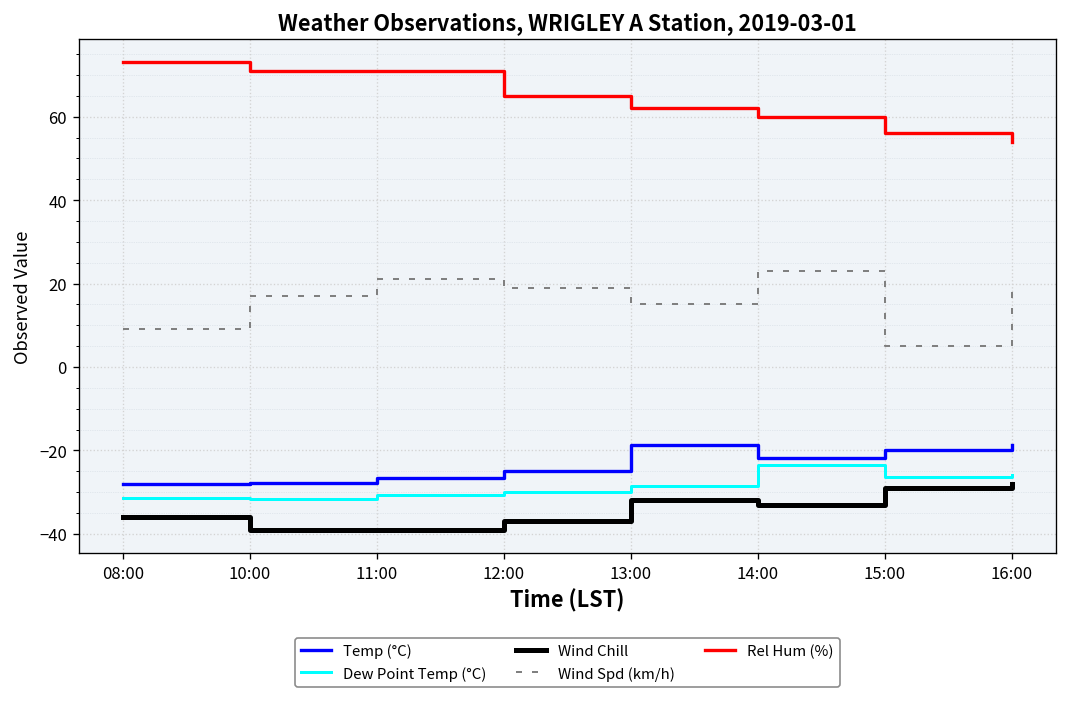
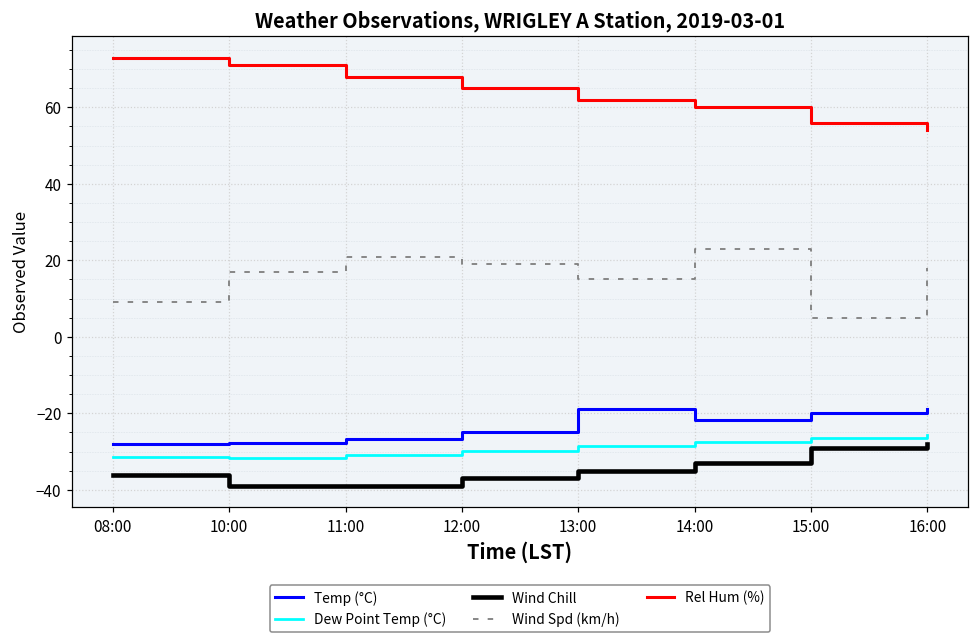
Rel Hum (%), 11:00: 71 -> 68
Wind Chill, 13:00: -32 -> -35
Dew Point Temp (°C), 14:00: -23 -> -28
